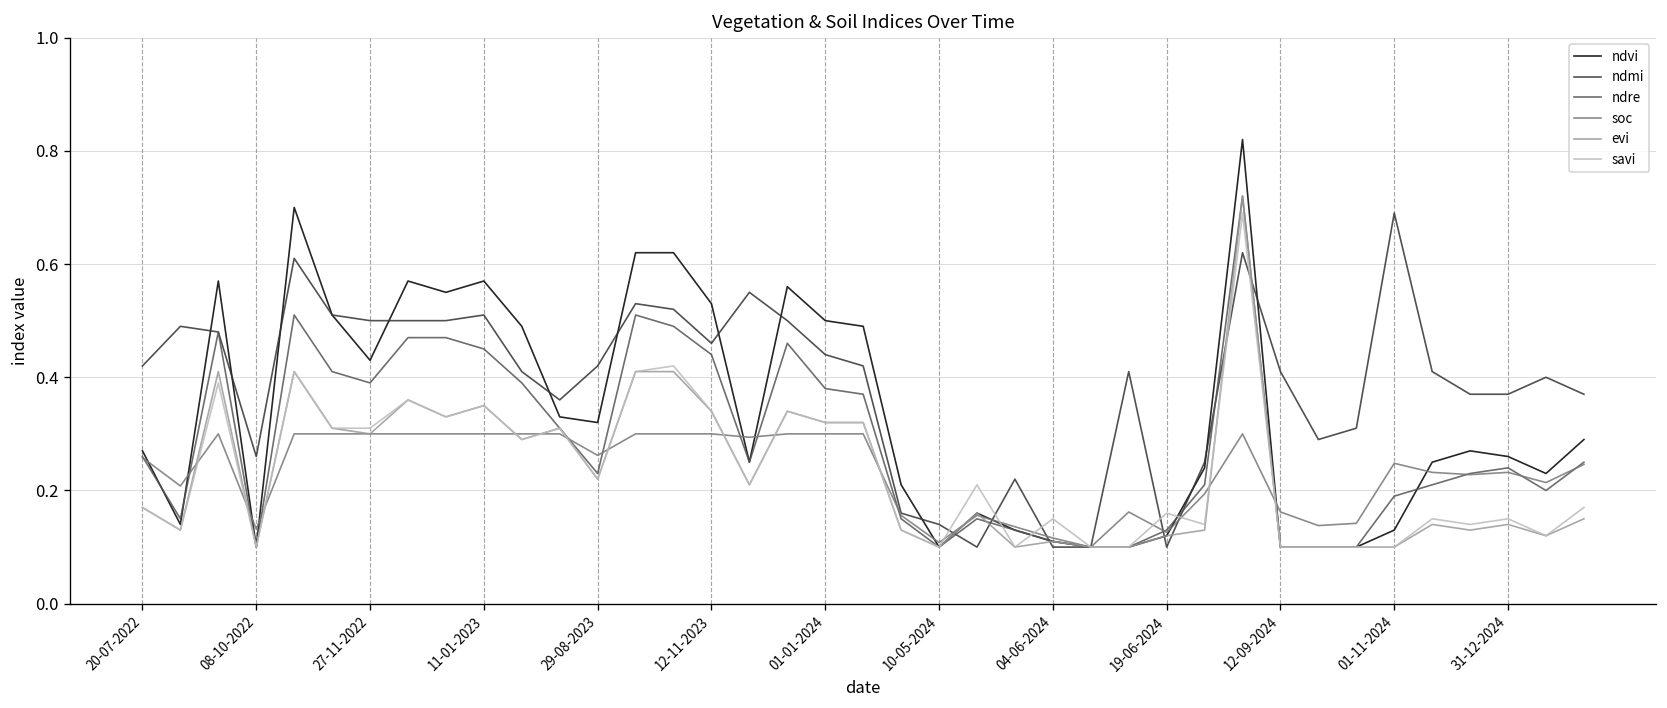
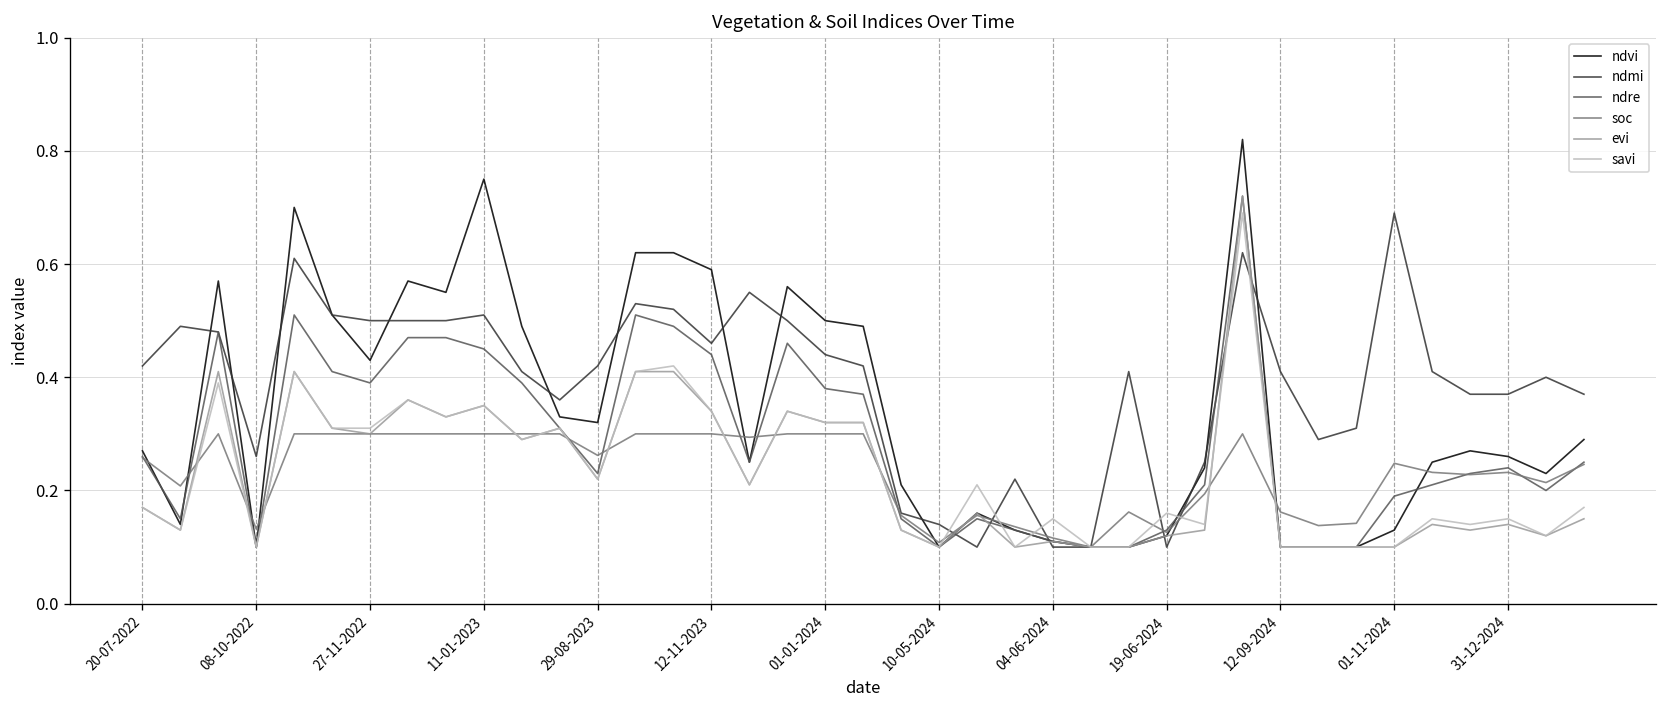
ndvi, 11-01-2023: 0.57 -> 0.75
ndvi, 12-11-2023: 0.53 -> 0.59
